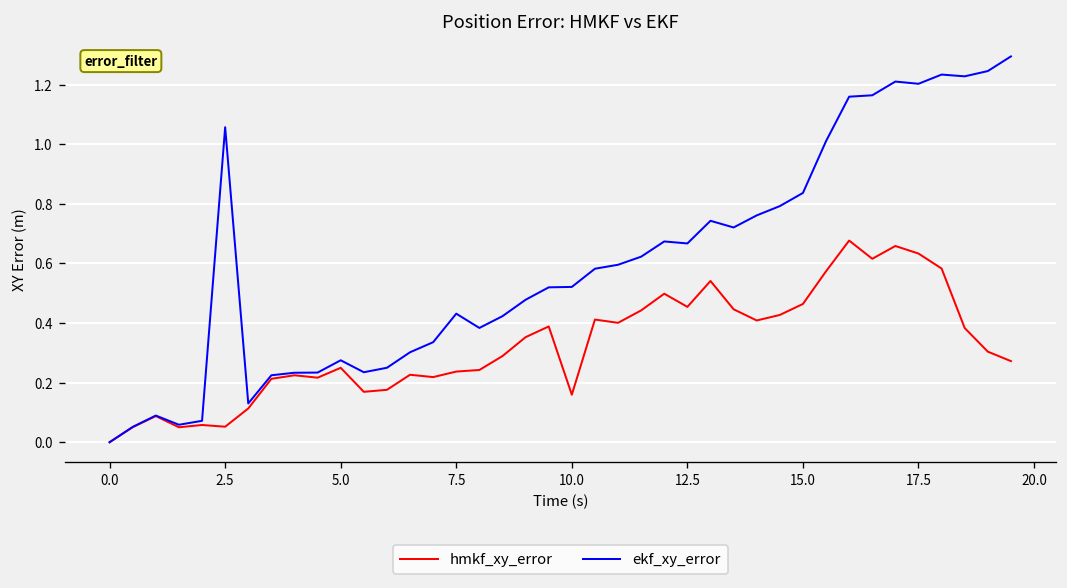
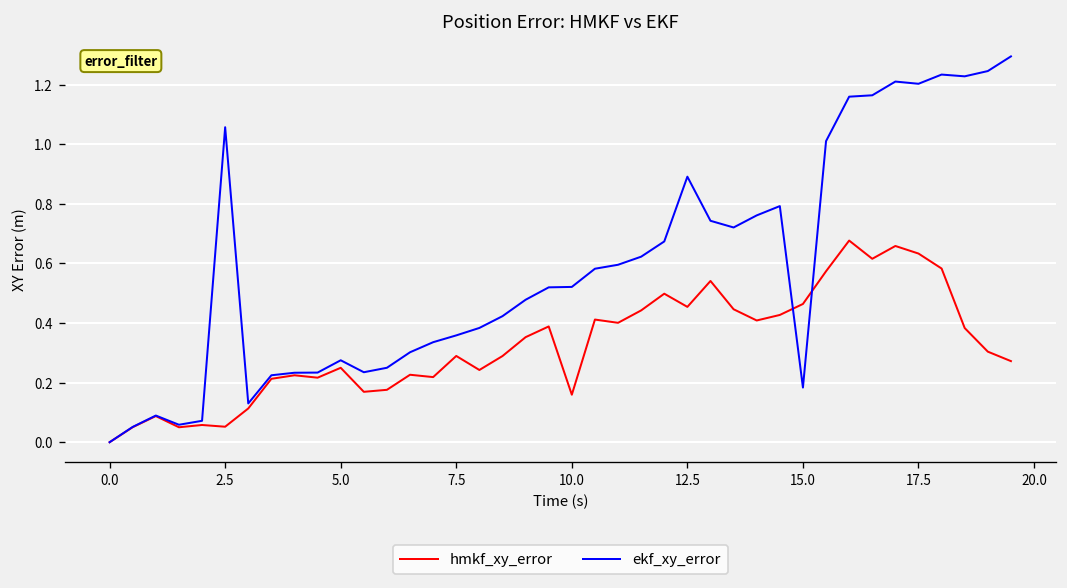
hmkf_xy_error, 7.5: 0.24 -> 0.29
ekf_xy_error, 7.5: 0.43 -> 0.36
ekf_xy_error, 12.5: 0.67 -> 0.89
ekf_xy_error, 15.0: 0.84 -> 0.18
